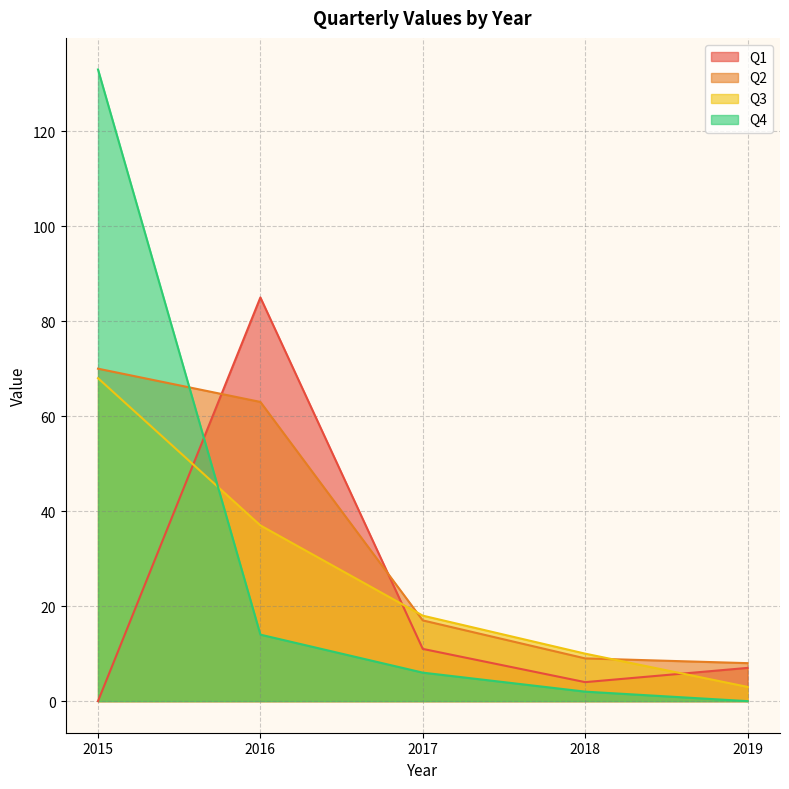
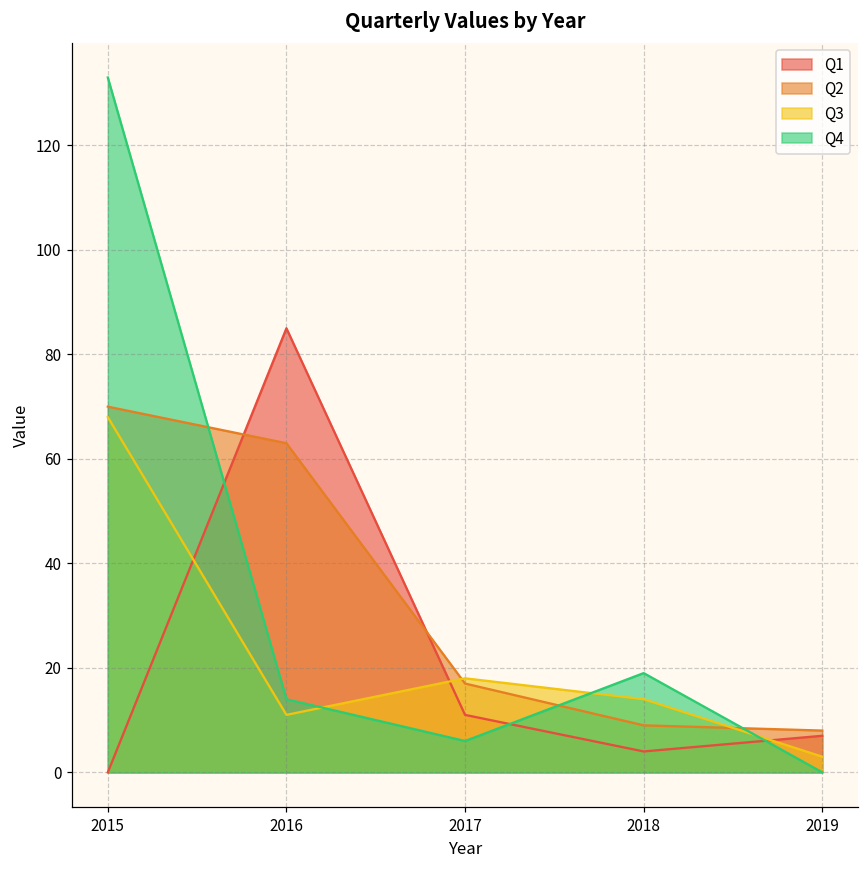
Q3, 2016: 37 -> 11
Q3, 2018: 10 -> 14
Q4, 2018: 2 -> 19
